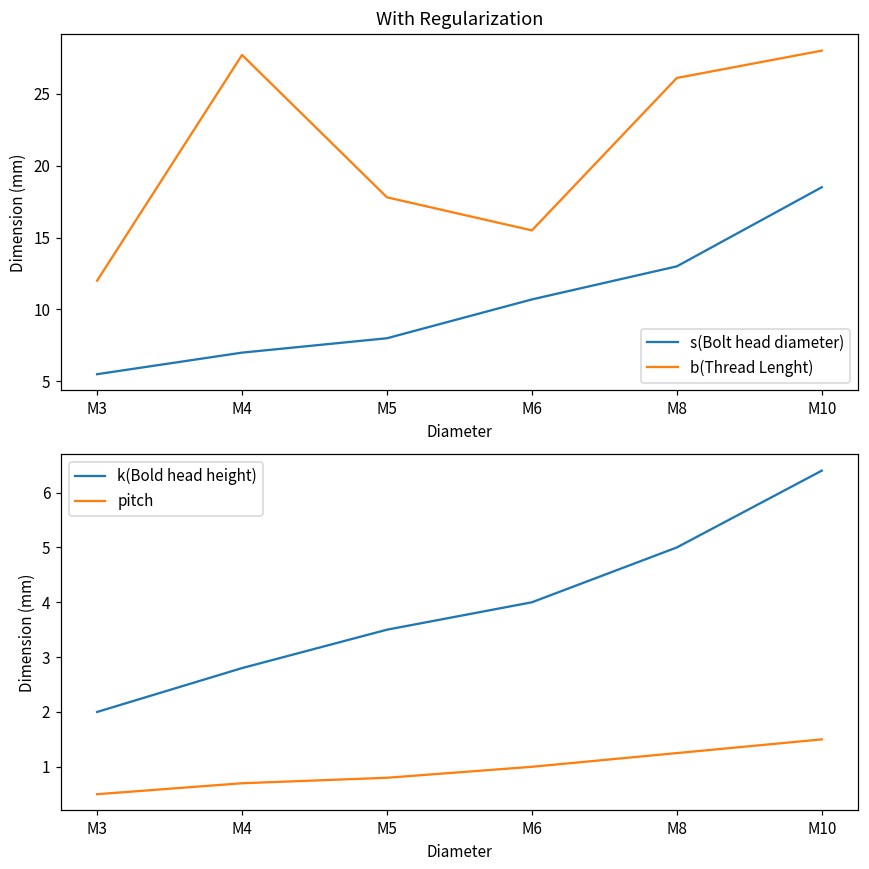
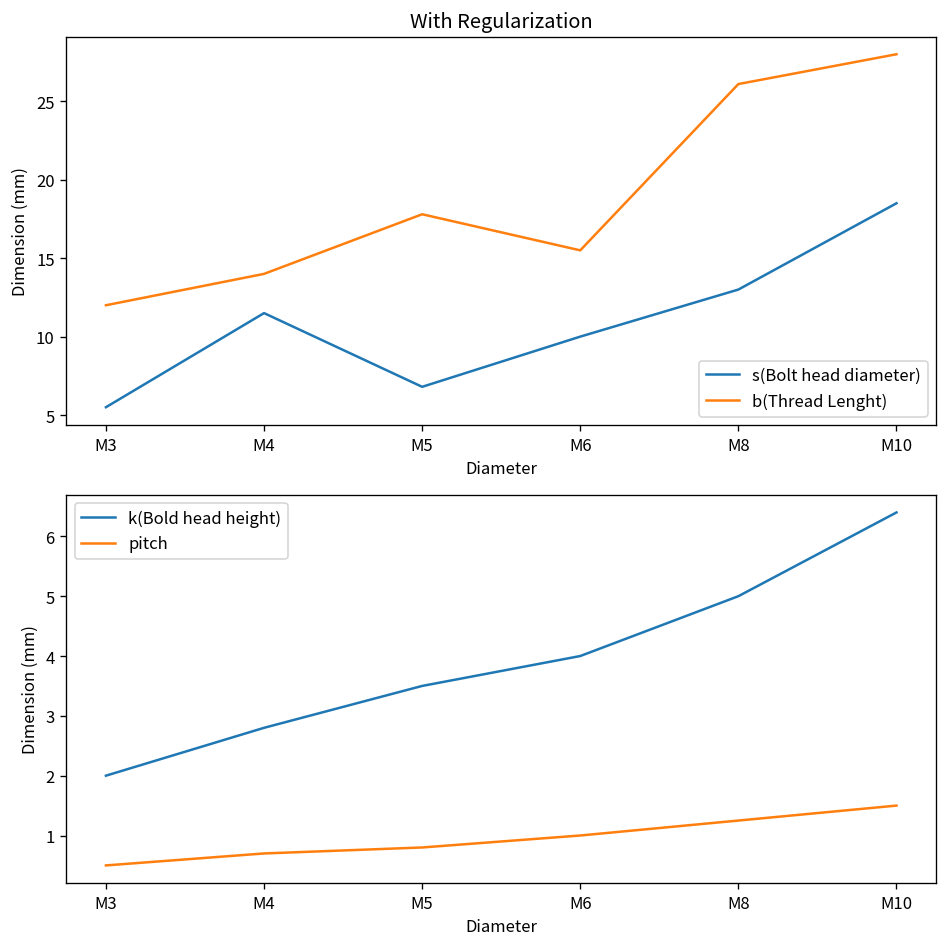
With Regularization, s(Bolt head diameter), M4: 7.0 -> 11.5
With Regularization, b(Thread Lenght), M4: 27.7 -> 14.0
With Regularization, s(Bolt head diameter), M5: 8.0 -> 6.8
With Regularization, s(Bolt head diameter), M6: 10.7 -> 10.0
